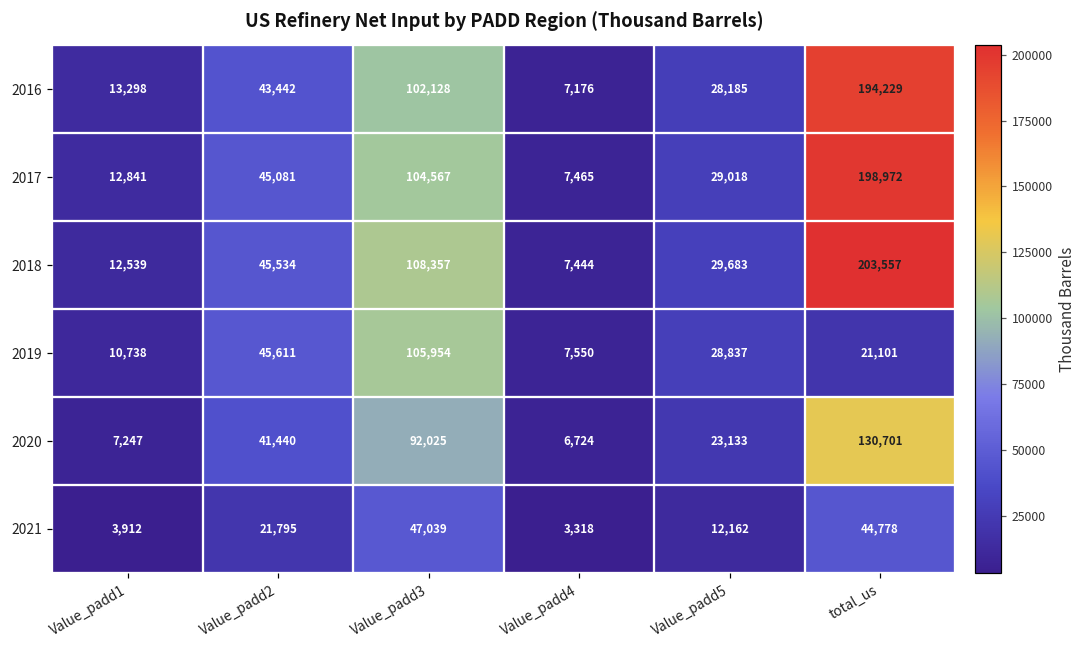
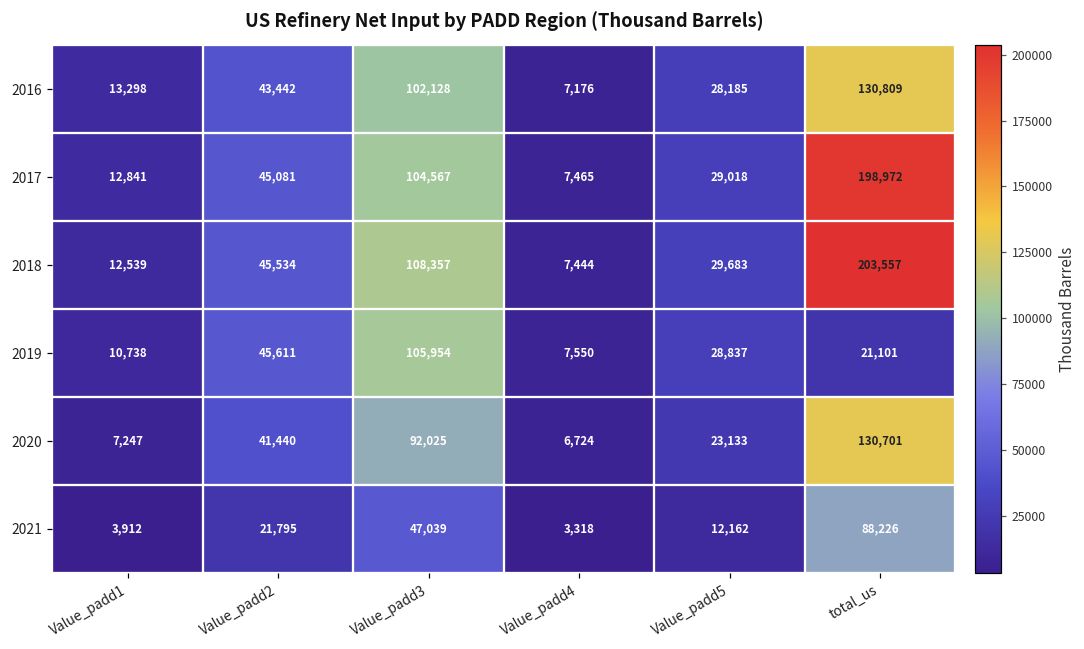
2016, total_us: 194,229 -> 130,809
2021, total_us: 44,778 -> 88,226
